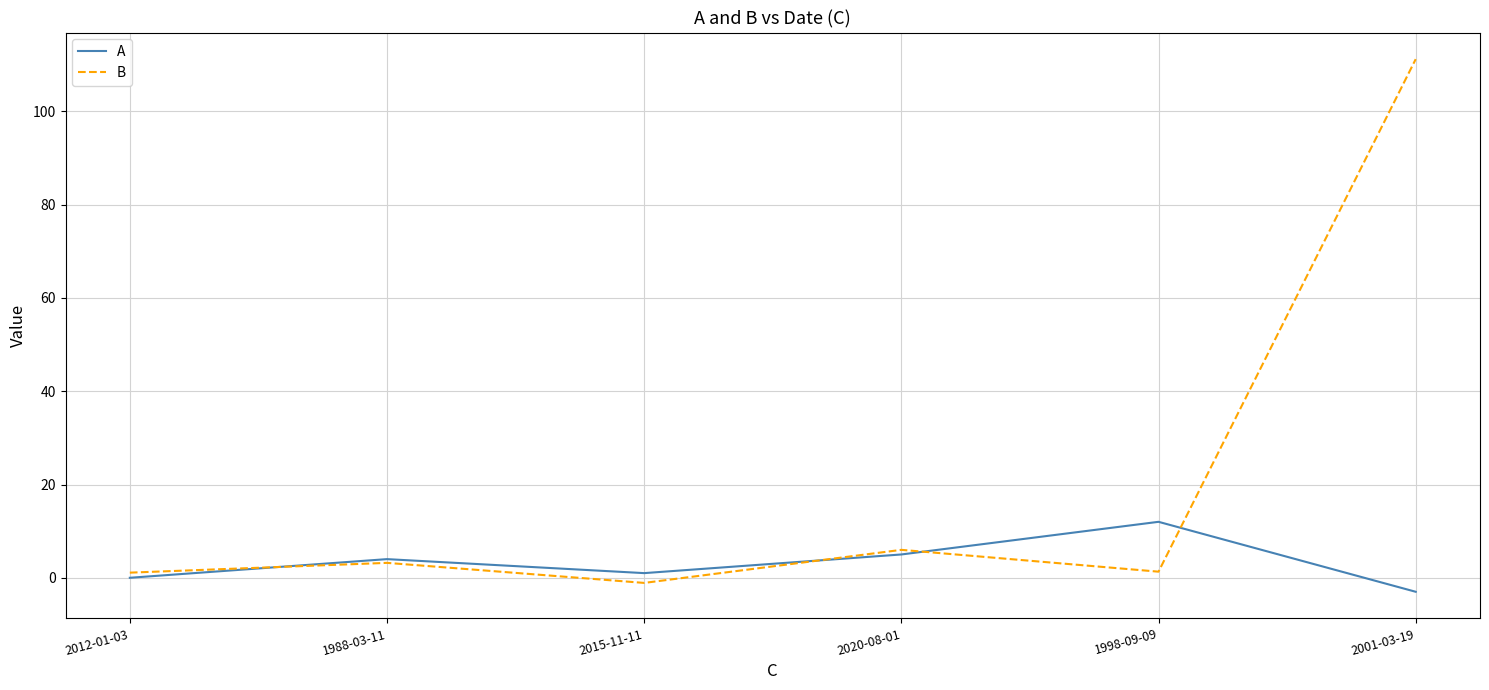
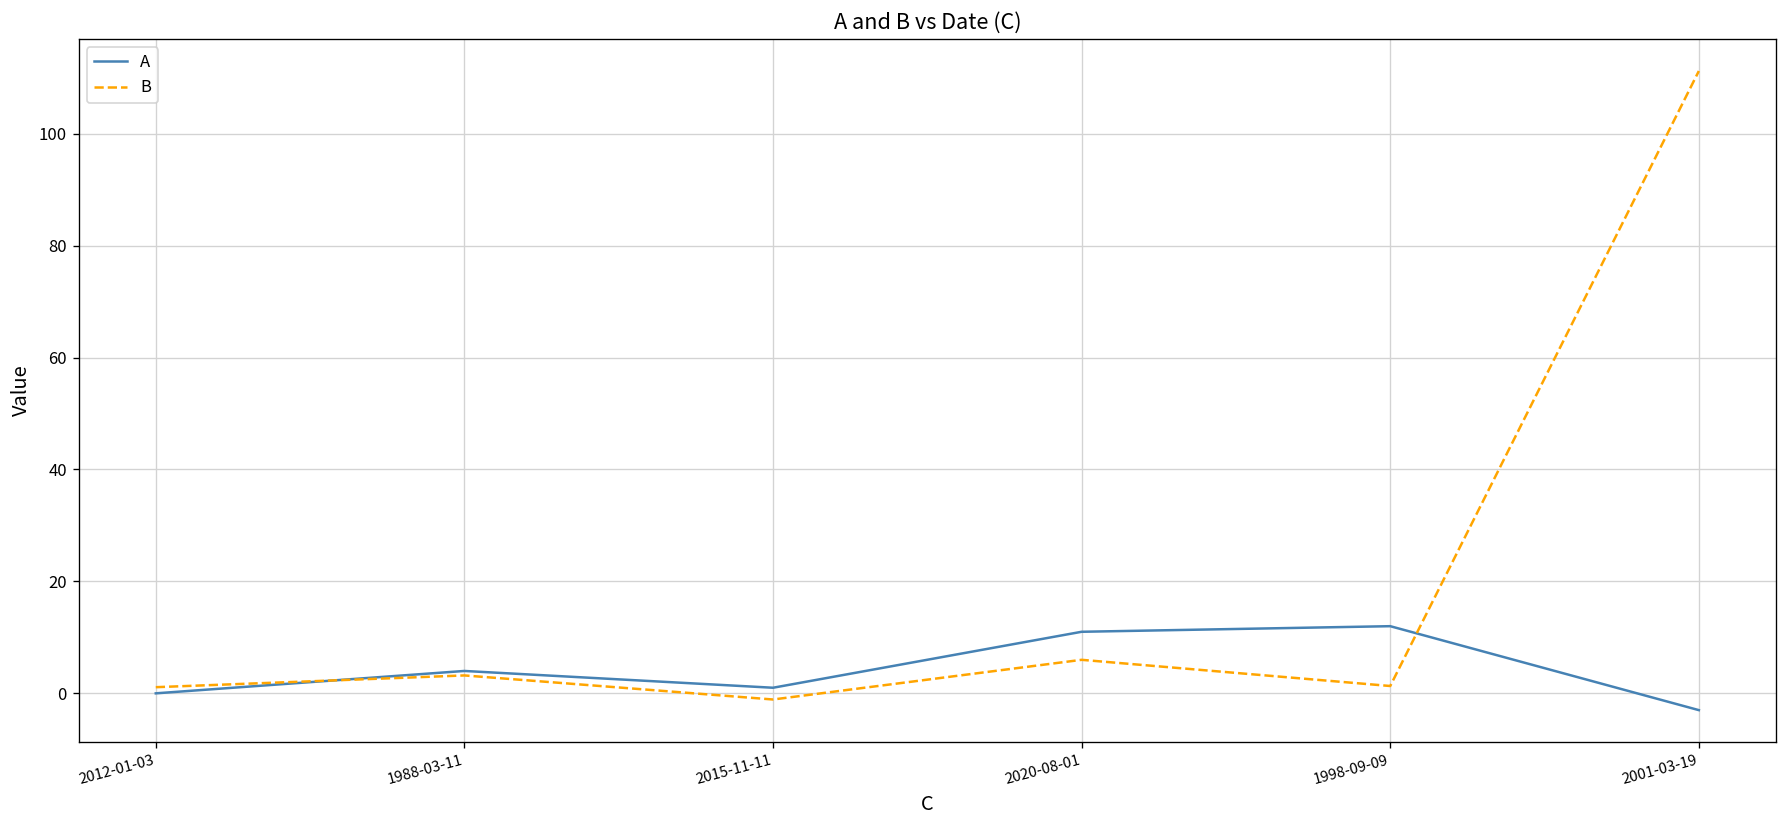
A, 2020-08-01: 5 -> 11
